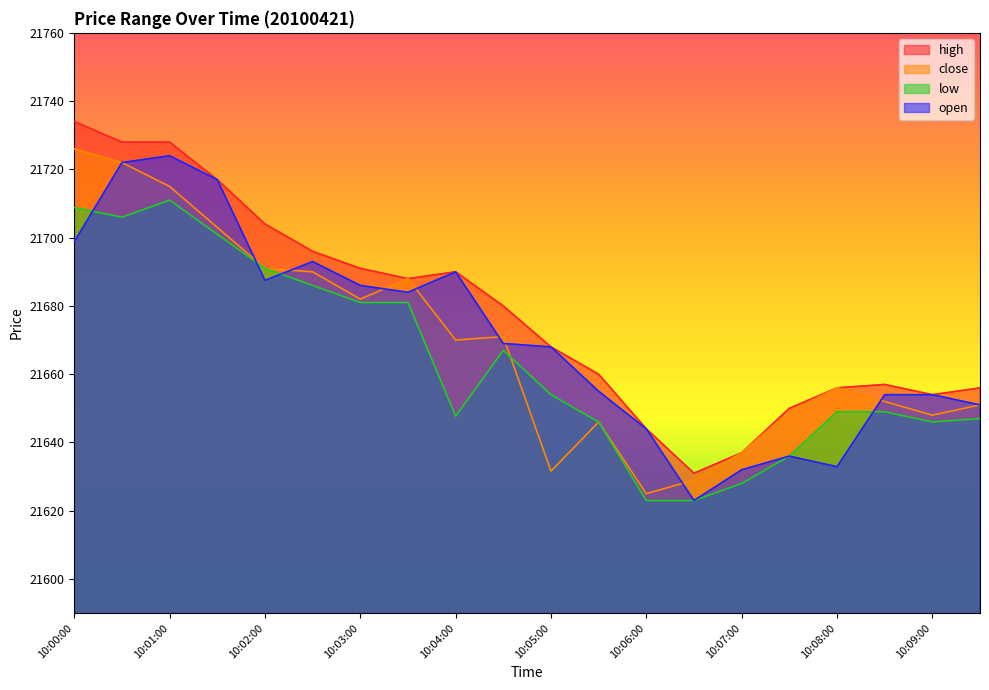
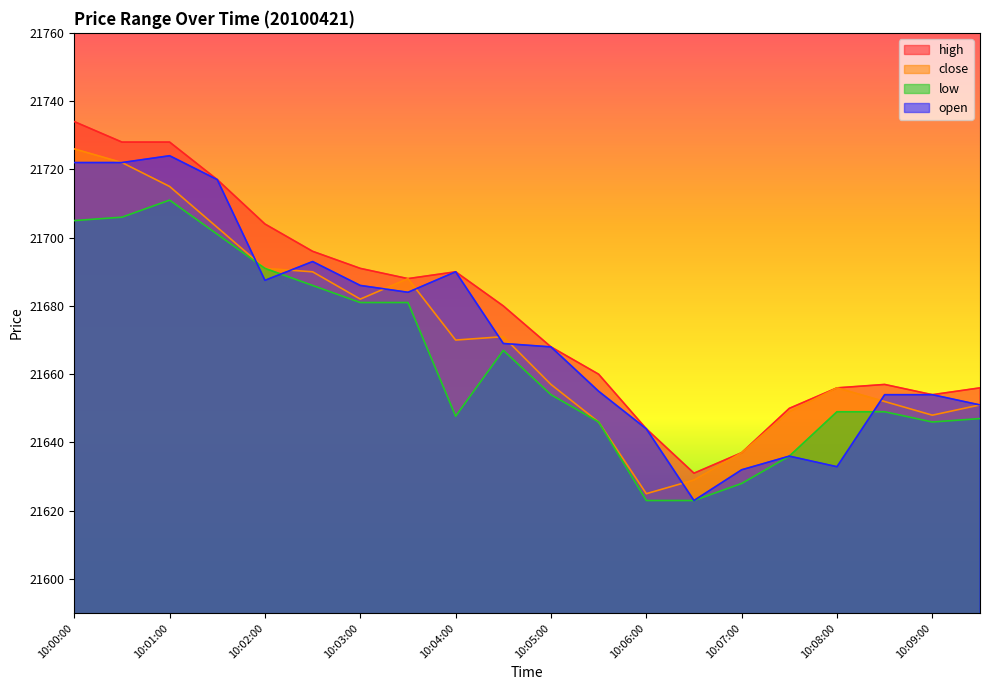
low, 10:00:00: 21709 -> 21705
open, 10:00:00: 21699 -> 21722
close, 10:05:00: 21632 -> 21657
